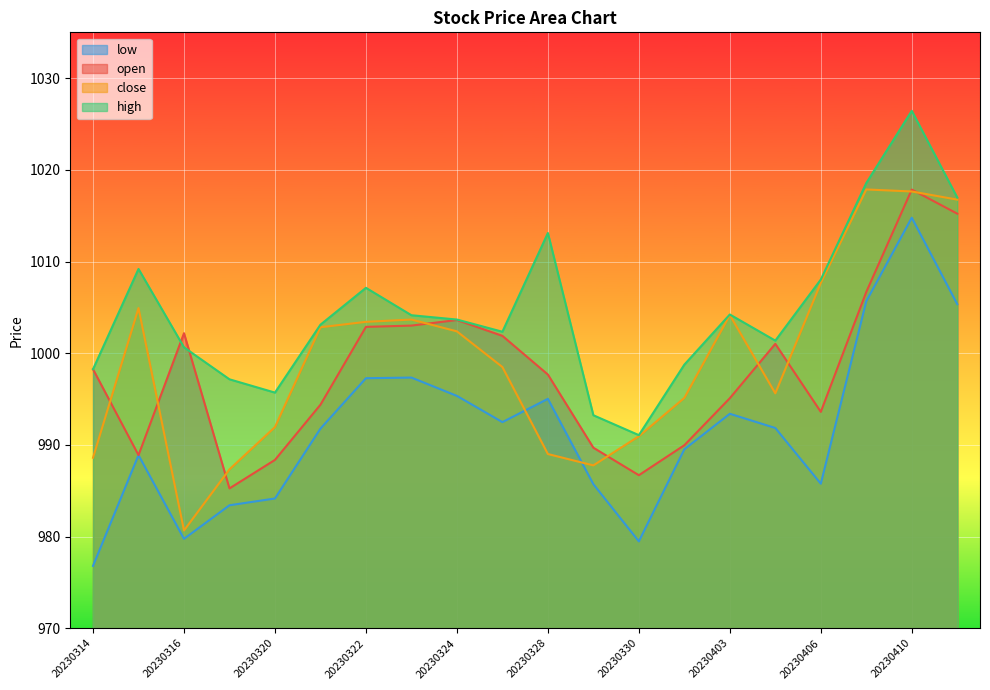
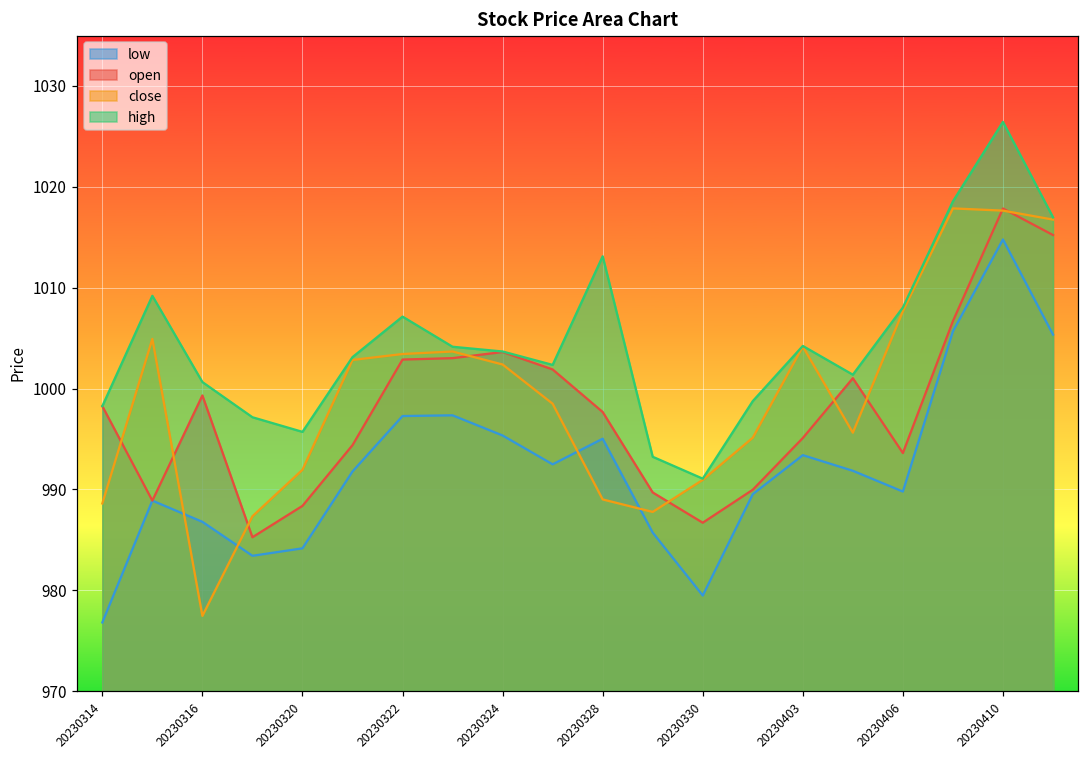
low, 20230316: 980 -> 987
open, 20230316: 1002 -> 999
close, 20230316: 981 -> 977
low, 20230406: 986 -> 990
